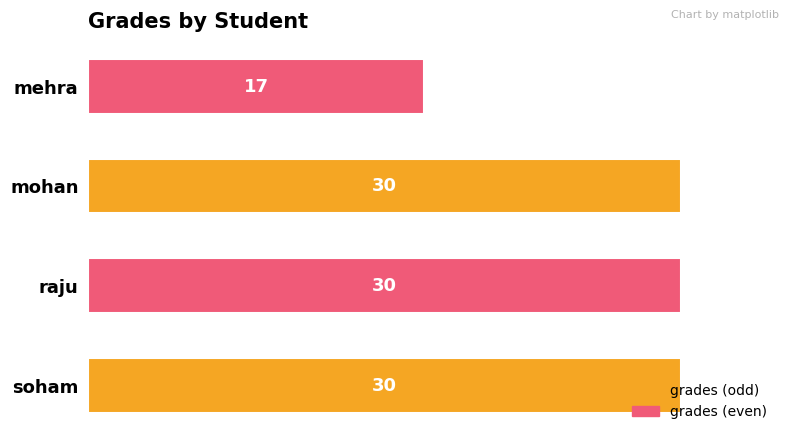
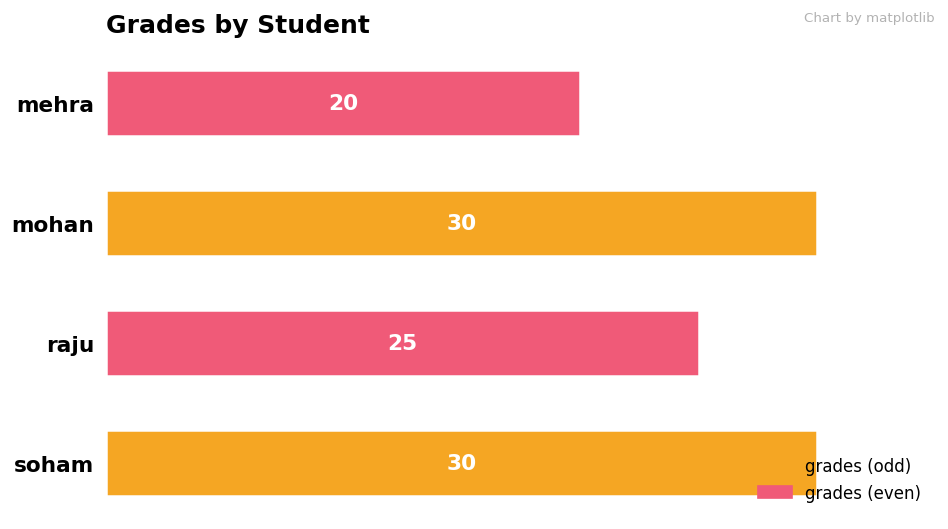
mehra: 17 -> 20
raju: 30 -> 25
